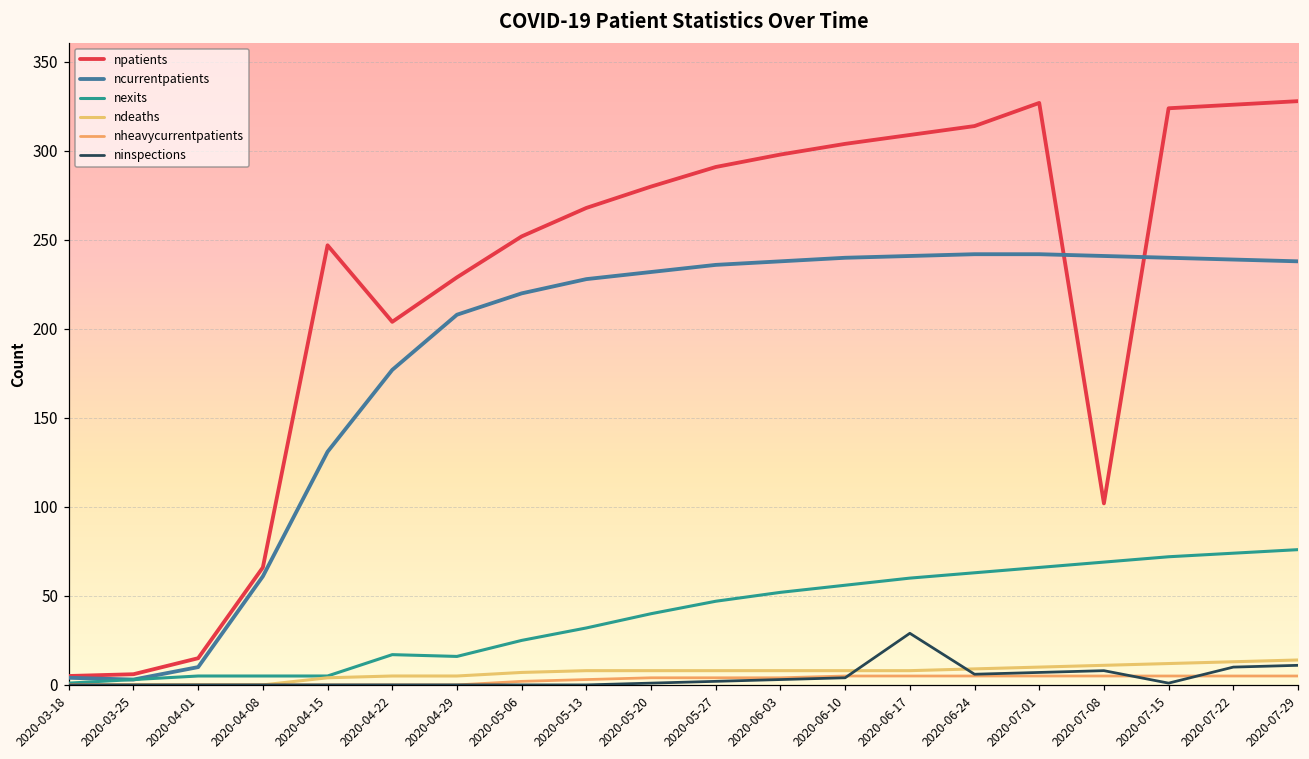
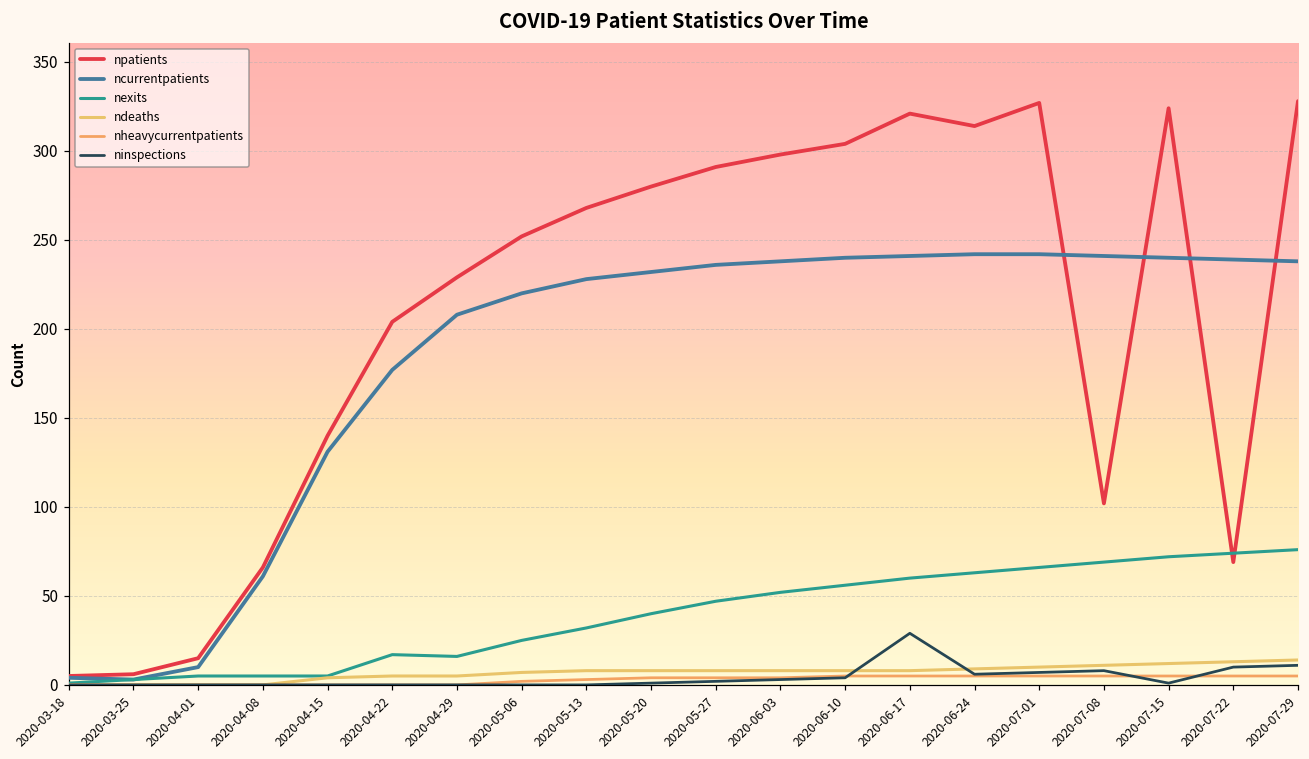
npatients, 2020-04-15: 247 -> 140
npatients, 2020-06-17: 309 -> 321
npatients, 2020-07-22: 326 -> 69
